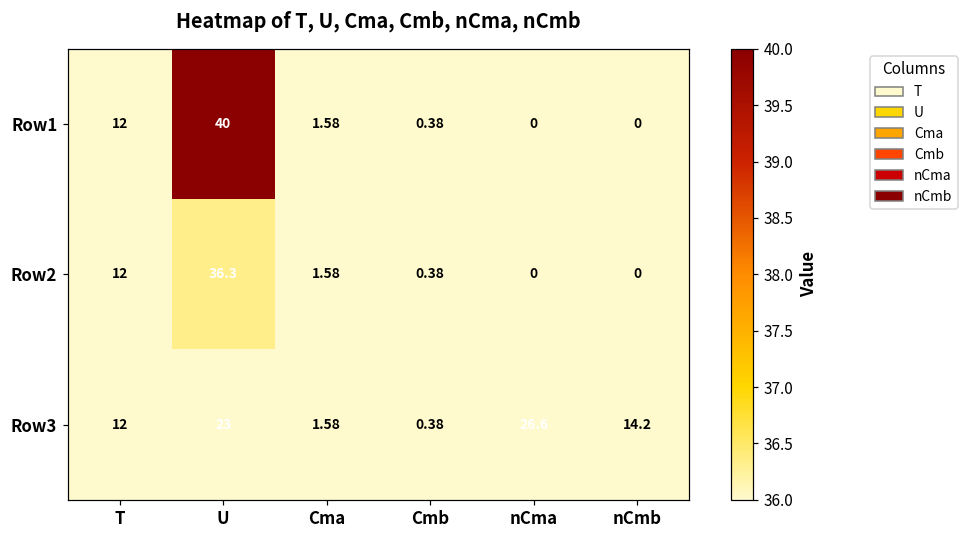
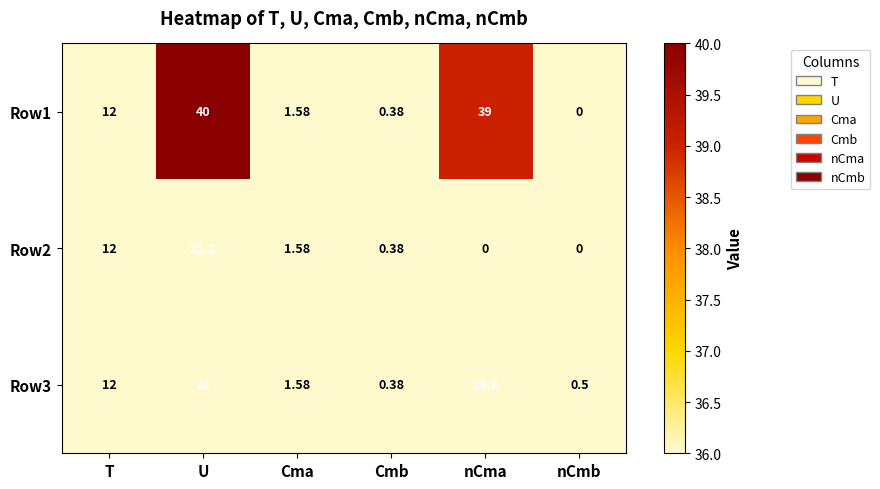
Row1, nCma: 0 -> 39
Row2, U: 36.3 -> 22.1
Row3, nCmb: 14.2 -> 0.5
